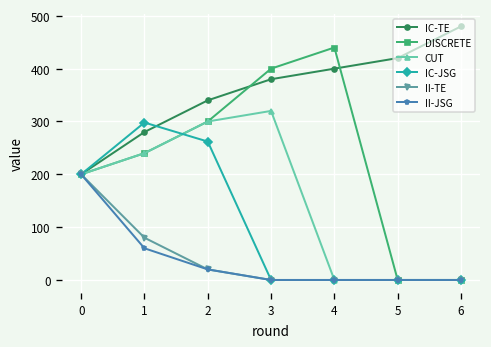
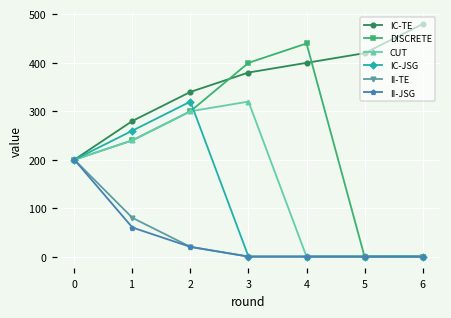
IC-JSG, 1: 300 -> 260
IC-JSG, 2: 260 -> 320
